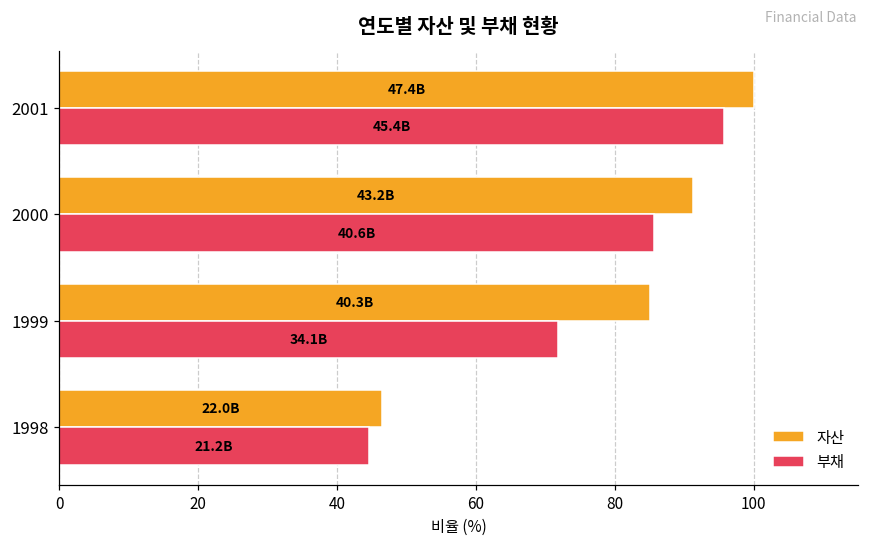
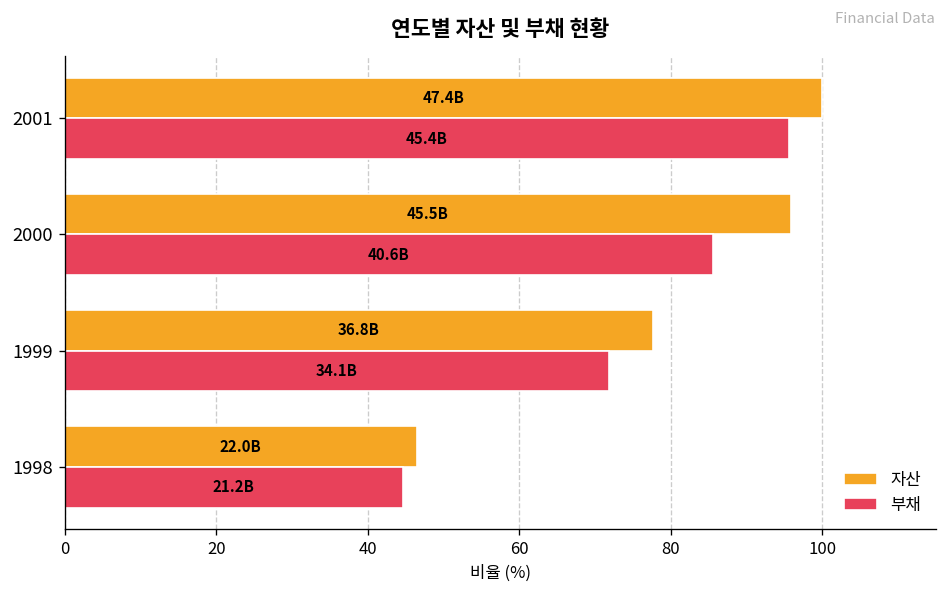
자산, 2000: 43.2B -> 45.5B
자산, 1999: 40.3B -> 36.8B
